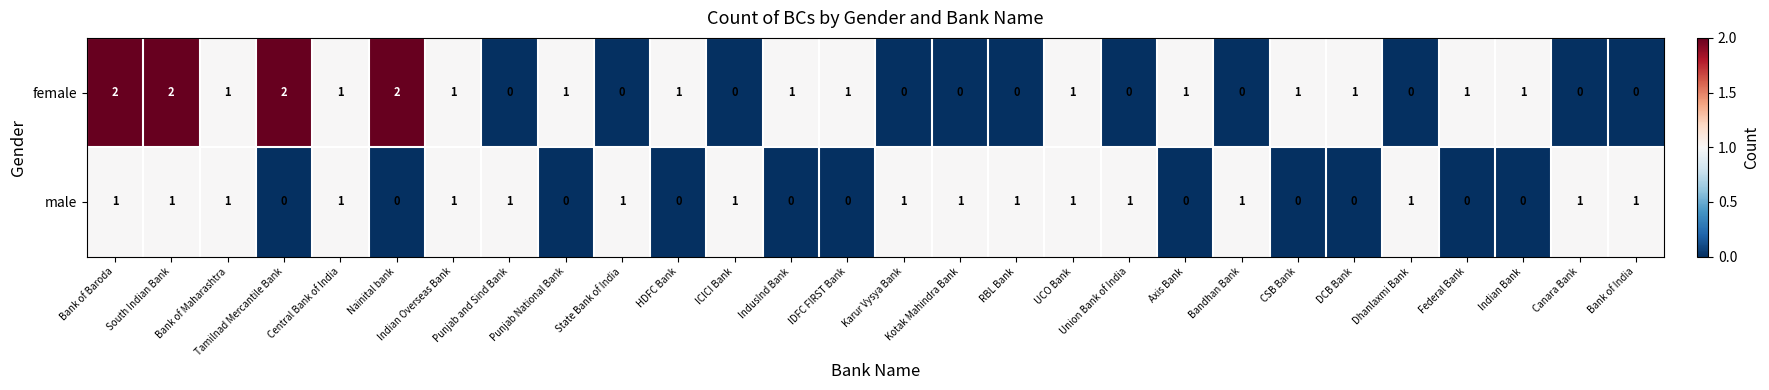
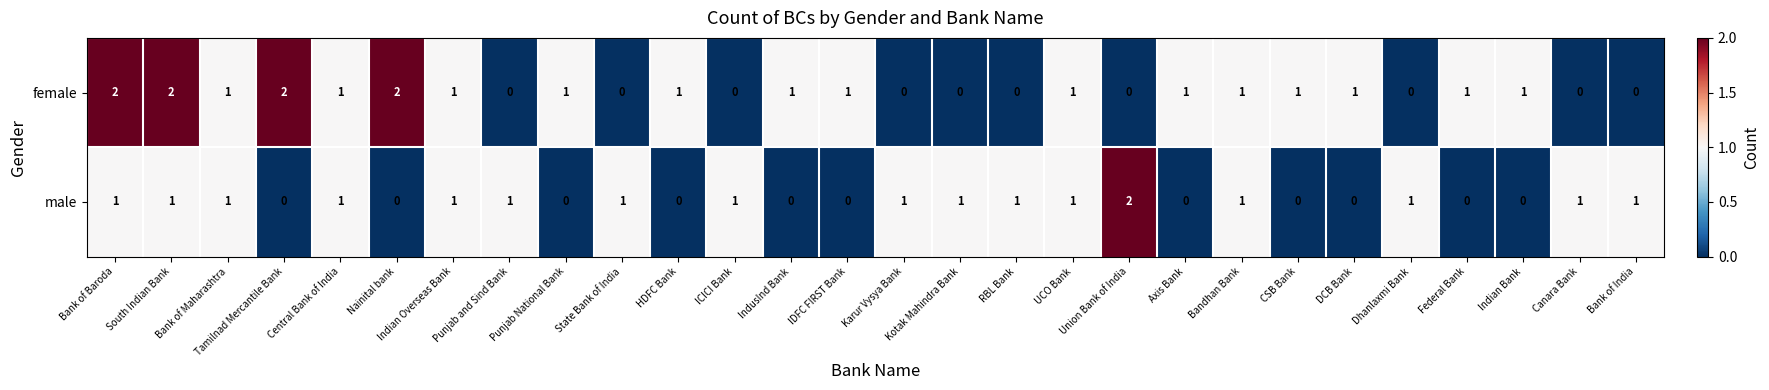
female, Bandhan Bank: 0 -> 1
male, Union Bank of India: 1 -> 2
